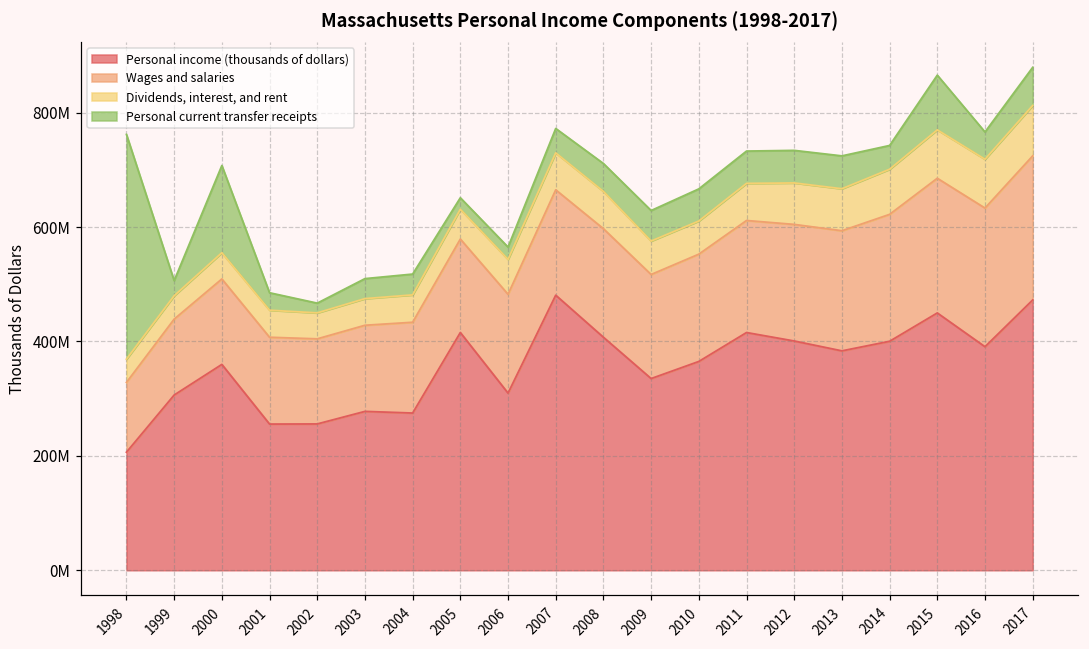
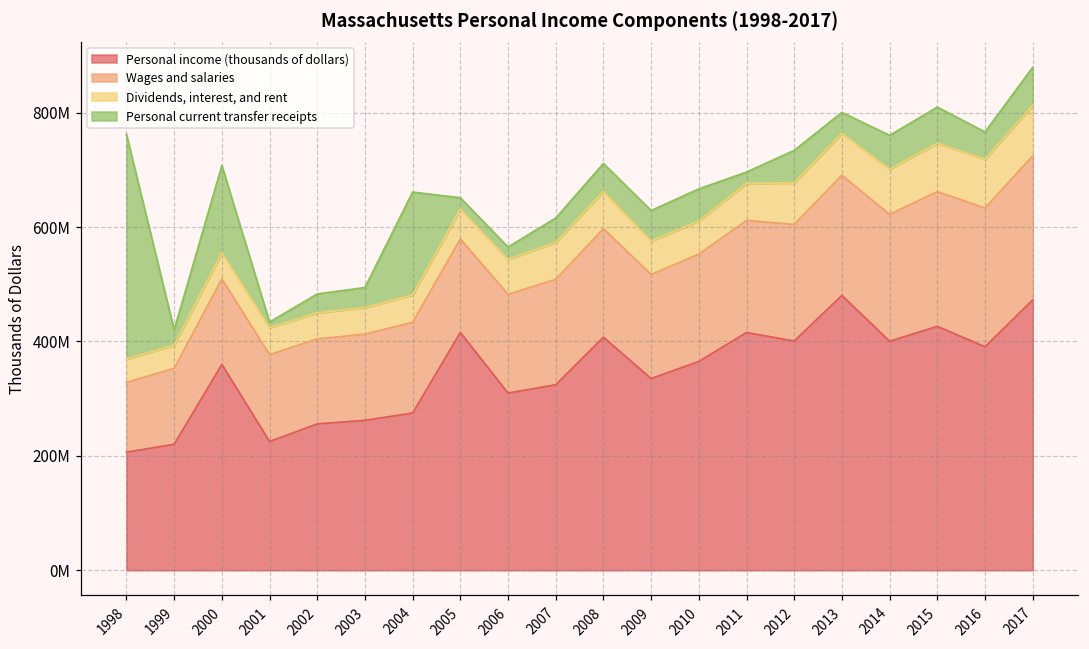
Personal income (thousands of dollars), 1999: 310000000 -> 220000000
Personal income (thousands of dollars), 2001: 260000000 -> 230000000
Personal current transfer receipts, 2001: 30000000 -> 10000000
Personal current transfer receipts, 2002: 20000000 -> 30000000
Personal income (thousands of dollars), 2003: 280000000 -> 260000000
Personal current transfer receipts, 2004: 40000000 -> 180000000
Personal income (thousands of dollars), 2007: 480000000 -> 320000000
Personal current transfer receipts, 2011: 60000000 -> 20000000
Personal income (thousands of dollars), 2013: 380000000 -> 480000000
Personal current transfer receipts, 2013: 60000000 -> 40000000
Personal current transfer receipts, 2014: 40000000 -> 60000000
Personal income (thousands of dollars), 2015: 450000000 -> 430000000
Personal current transfer receipts, 2015: 100000000 -> 60000000
